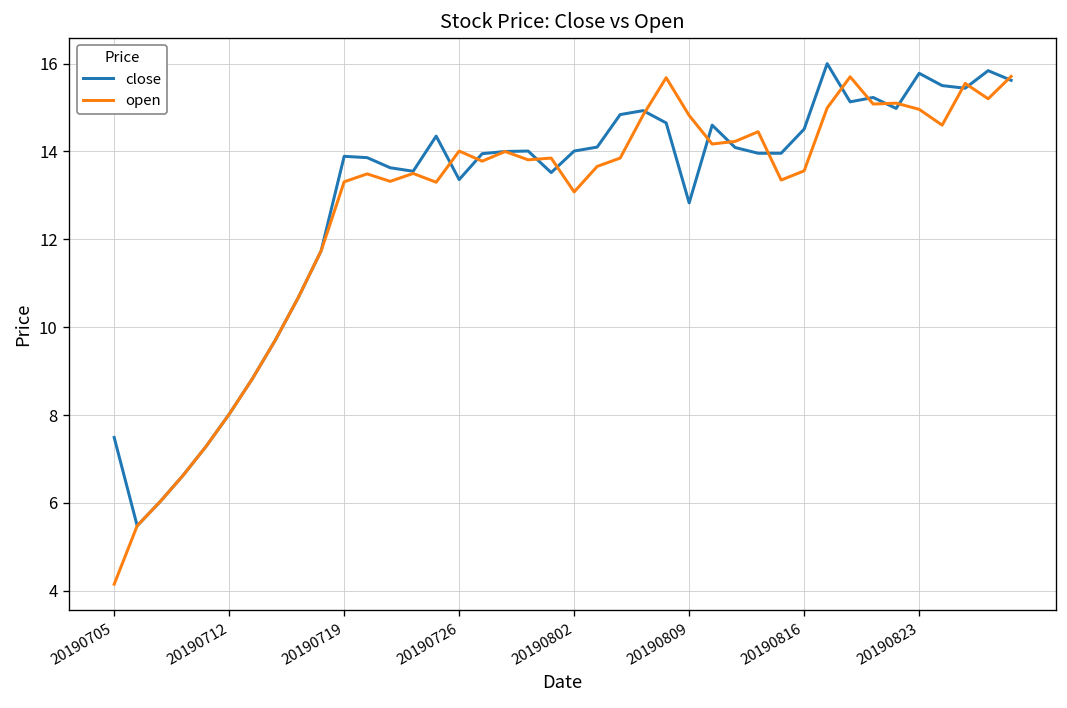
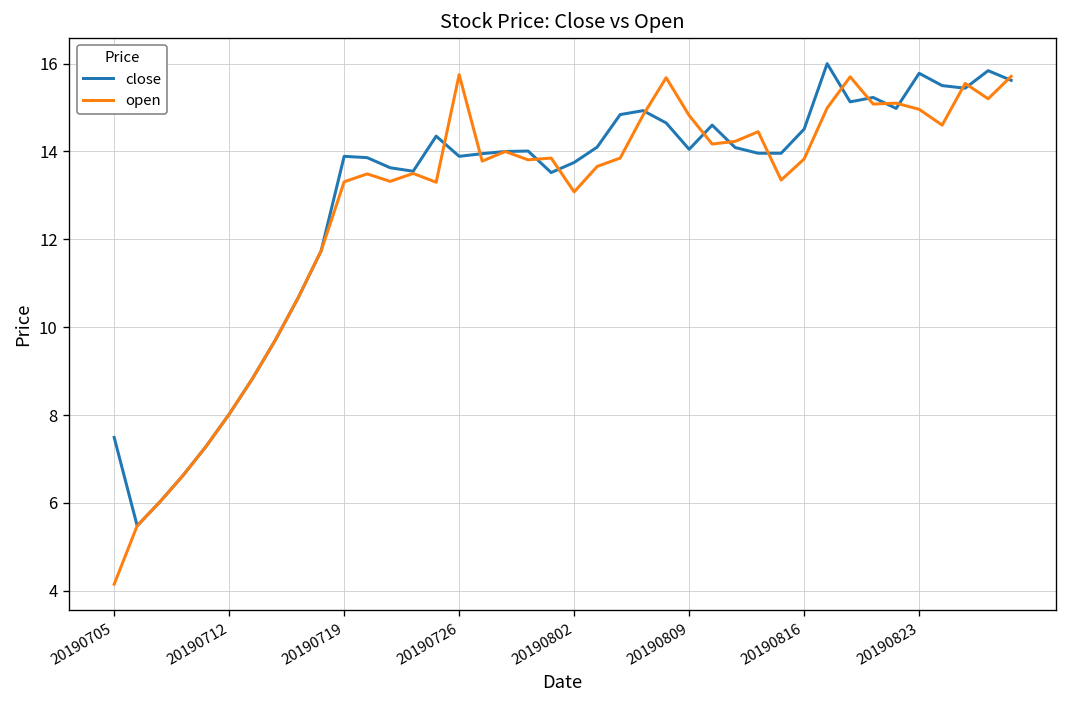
close, 20190726: 13.4 -> 13.9
open, 20190726: 14.0 -> 15.8
close, 20190802: 14.0 -> 13.8
close, 20190809: 12.8 -> 14.1
open, 20190816: 13.6 -> 13.8
